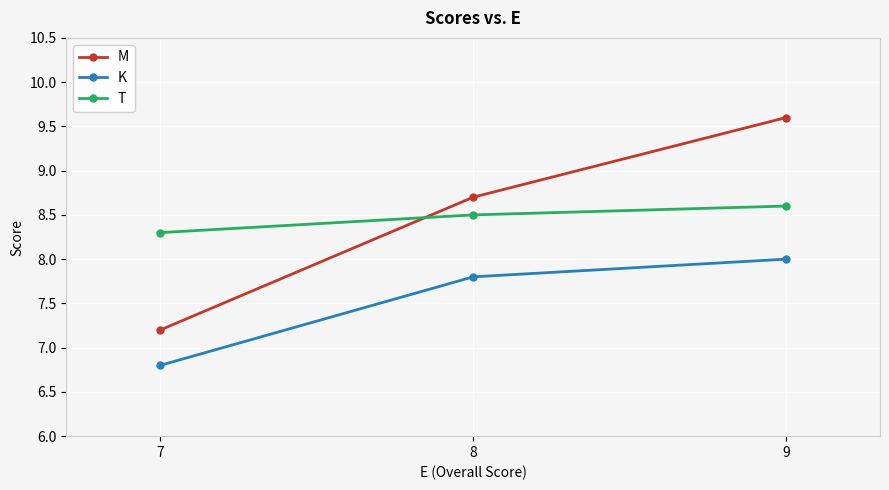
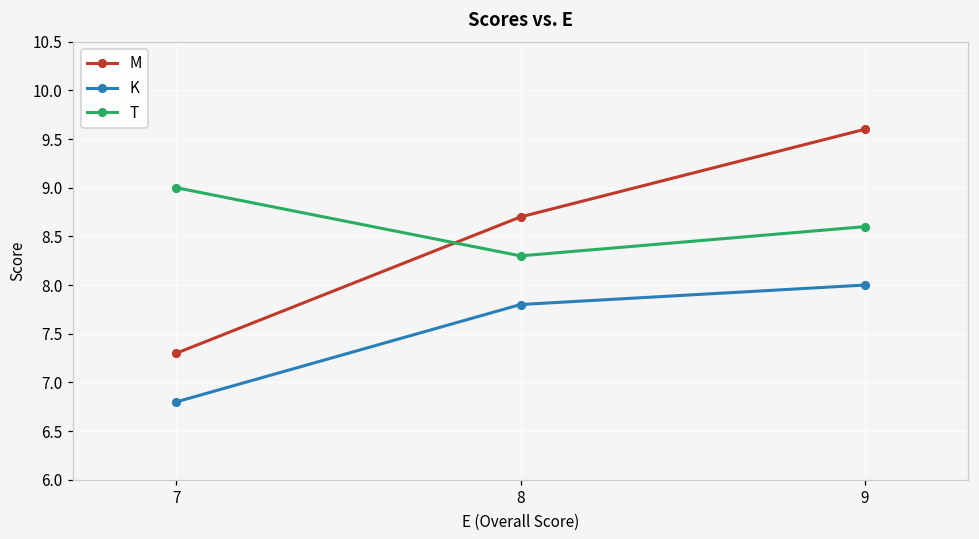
M, 7: 7.2 -> 7.3
T, 7: 8.3 -> 9.0
T, 8: 8.5 -> 8.3
